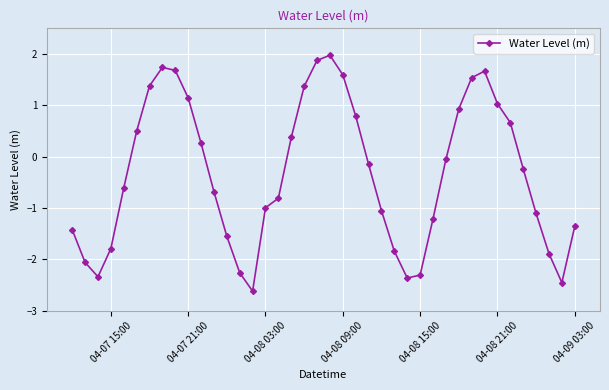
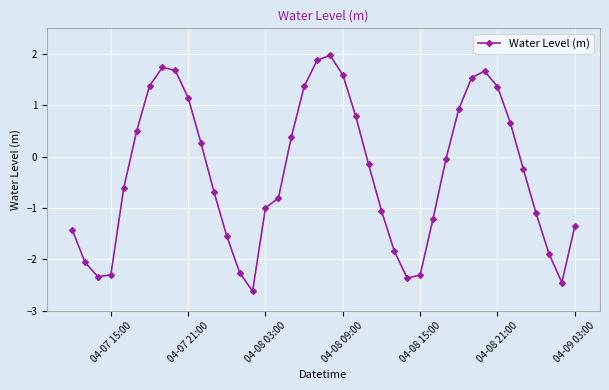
04-07 15:00: -1.8 -> -2.3
04-08 21:00: 1.0 -> 1.4
